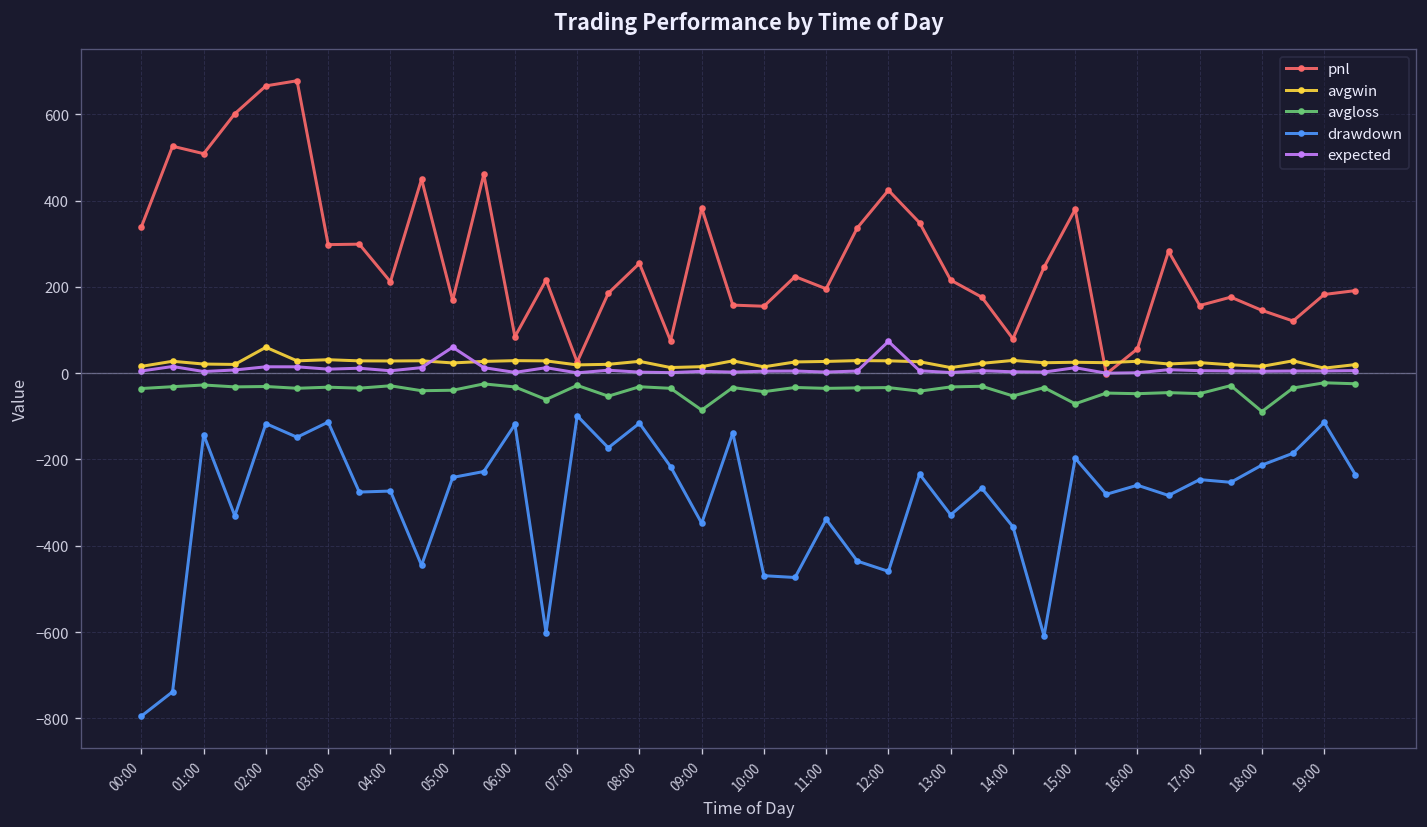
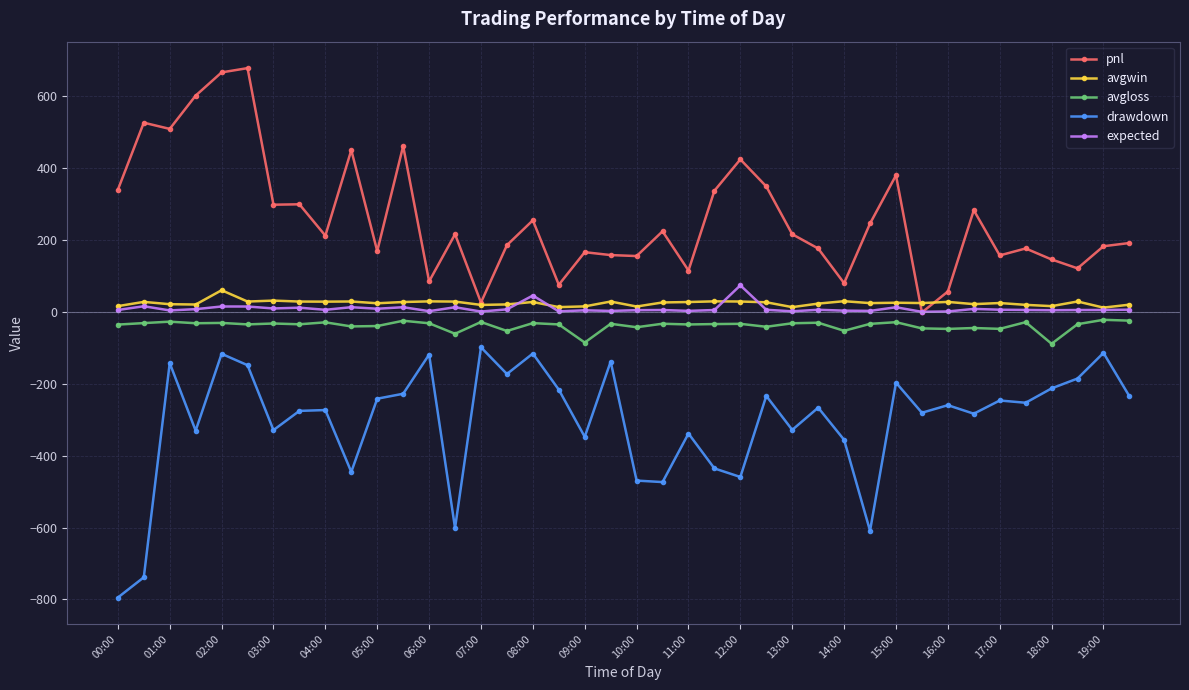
drawdown, 03:00: -110 -> -330
expected, 05:00: 60 -> 10
expected, 08:00: 0 -> 50
pnl, 09:00: 380 -> 170
pnl, 11:00: 200 -> 110
avgloss, 15:00: -70 -> -30
